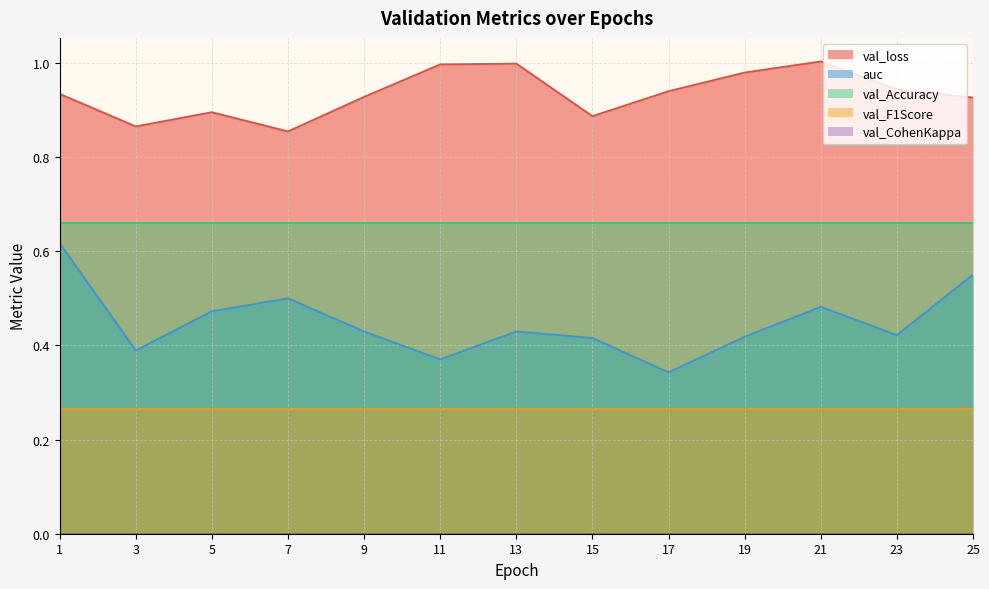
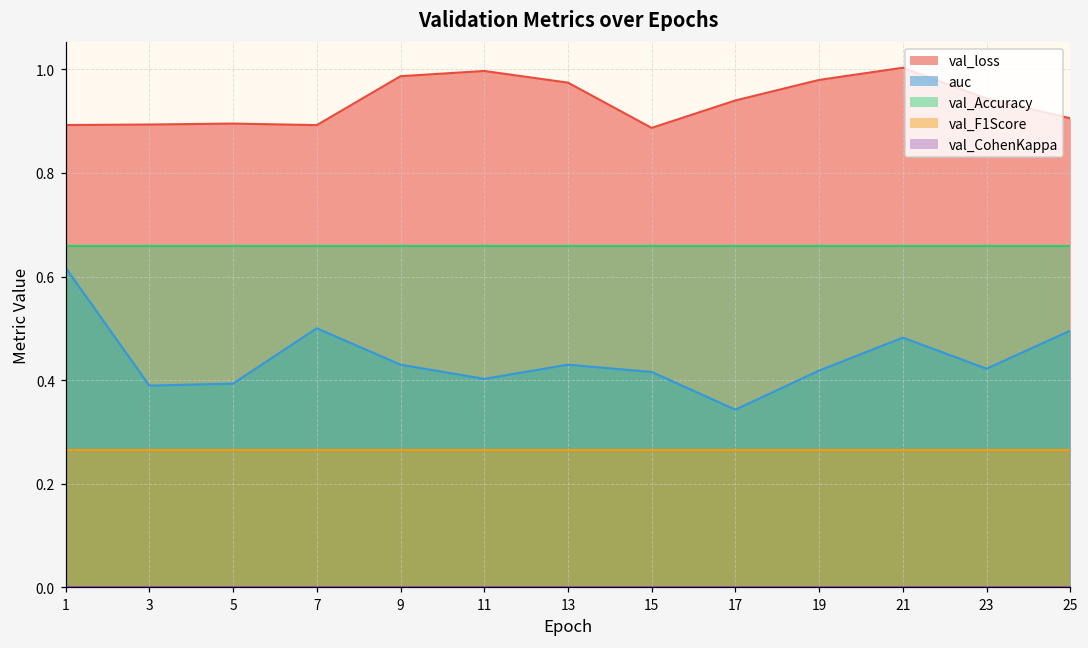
val_loss, 1: 0.93 -> 0.89
val_loss, 3: 0.87 -> 0.89
auc, 5: 0.47 -> 0.39
val_loss, 7: 0.85 -> 0.89
val_loss, 9: 0.93 -> 0.99
auc, 11: 0.37 -> 0.40
val_loss, 13: 1.00 -> 0.97
val_loss, 25: 0.93 -> 0.91
auc, 25: 0.55 -> 0.50
